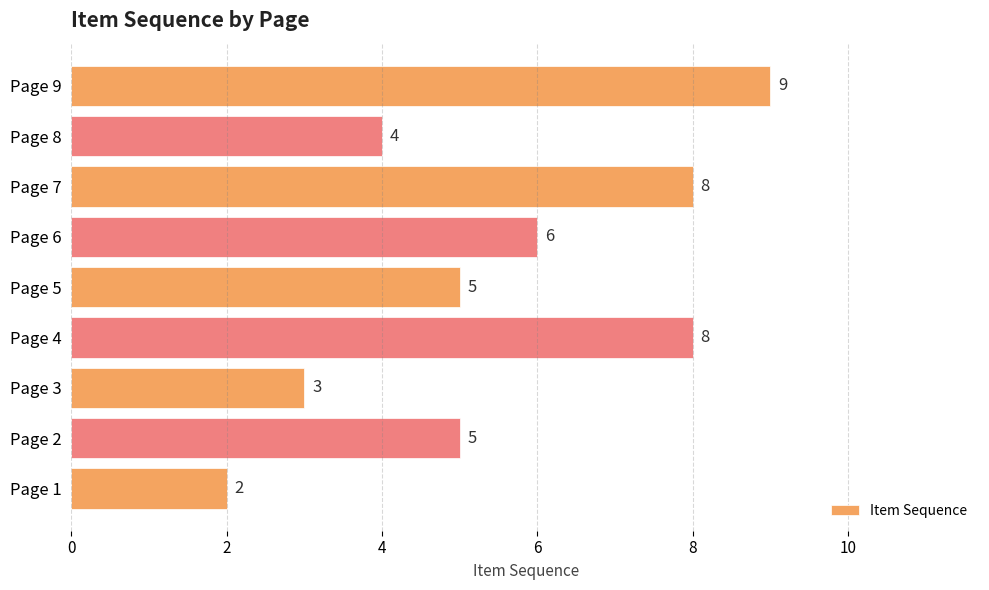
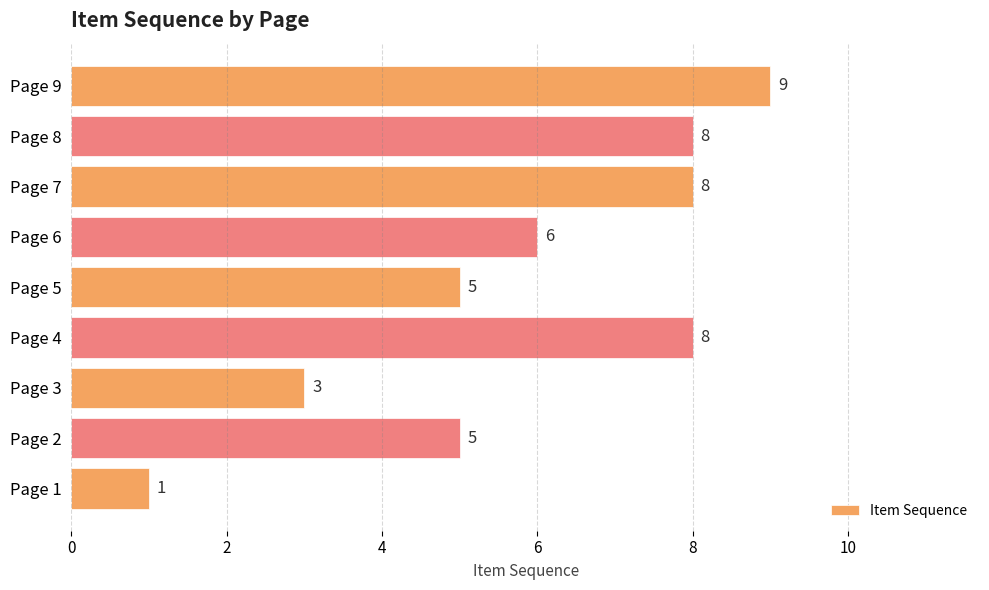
Page 8: 4 -> 8
Page 1: 2 -> 1
